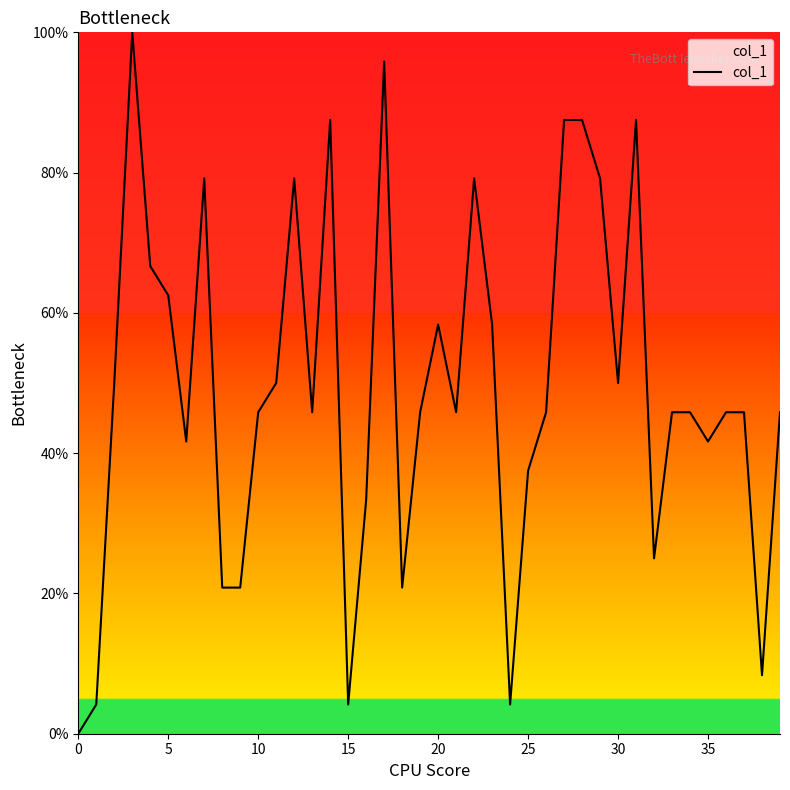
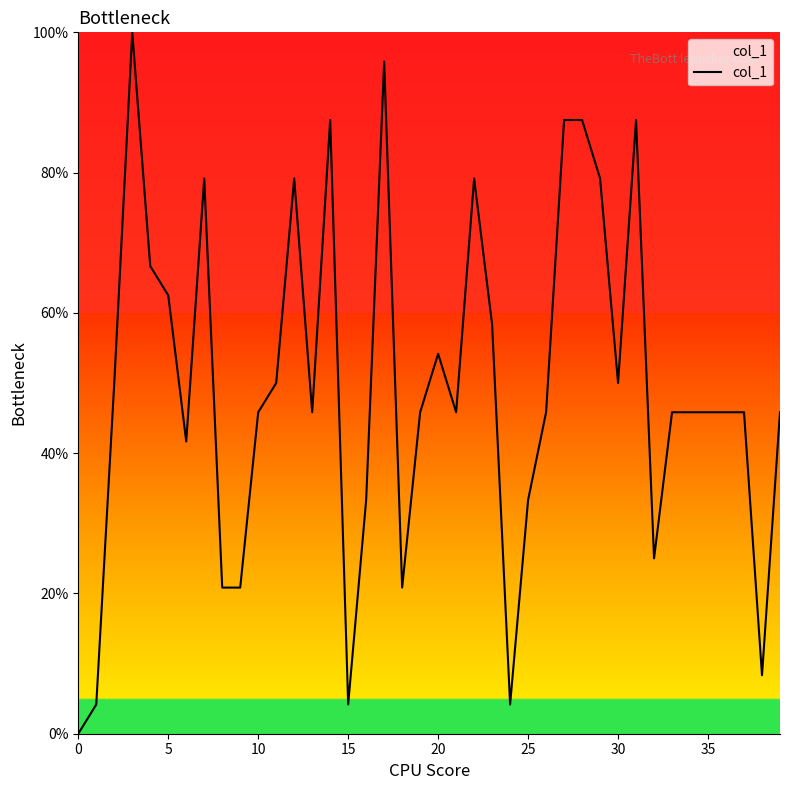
20: 58% -> 54%
25: 38% -> 33%
35: 42% -> 46%
